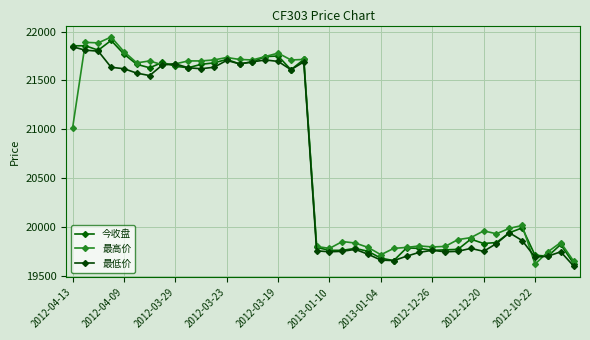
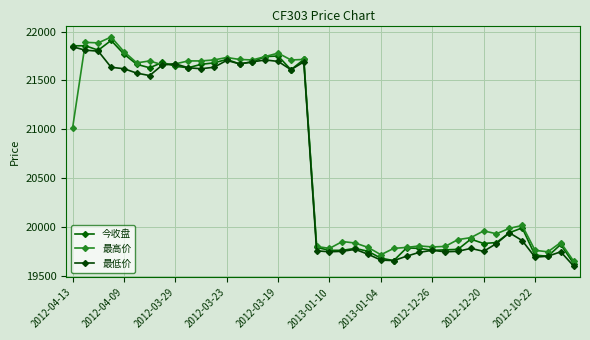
最高价, 2012-10-22: 19600 -> 19800
